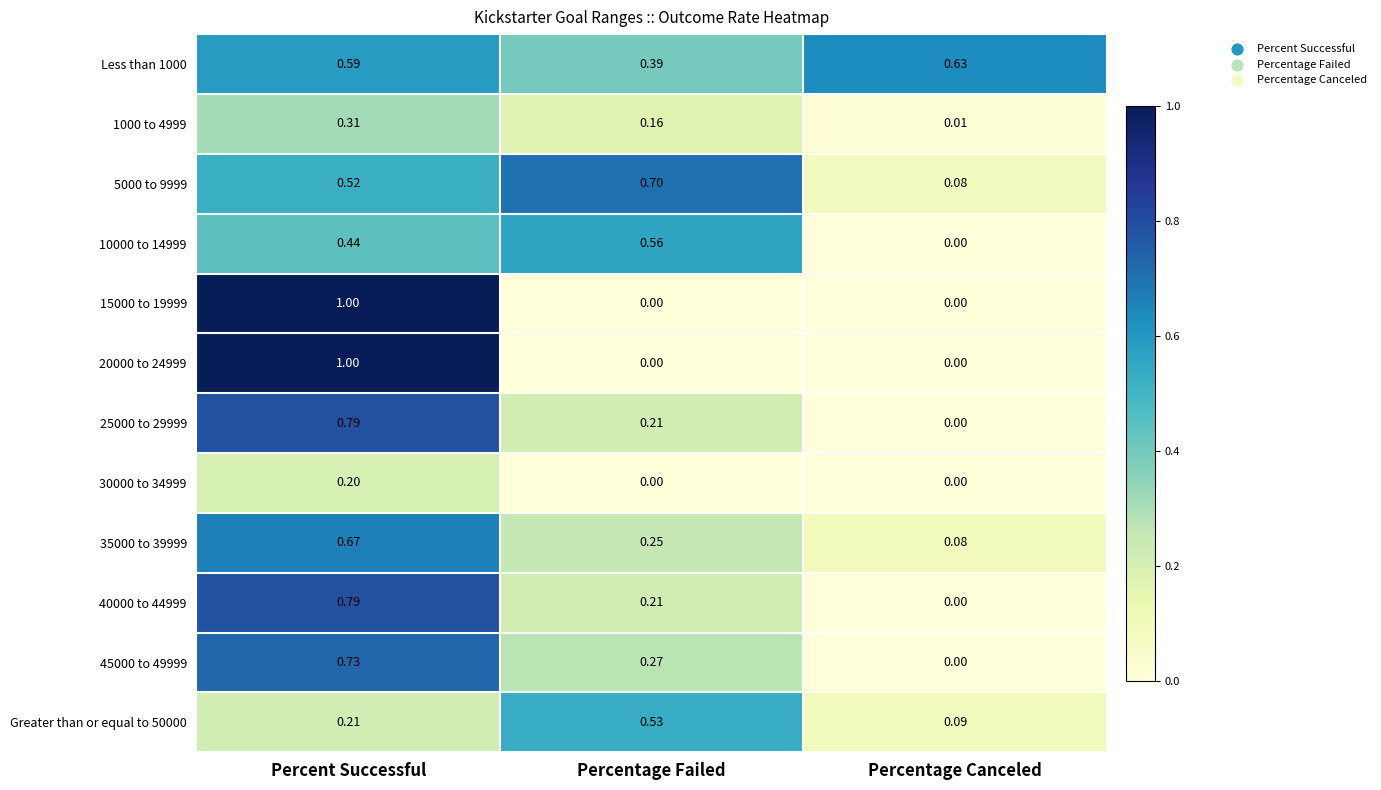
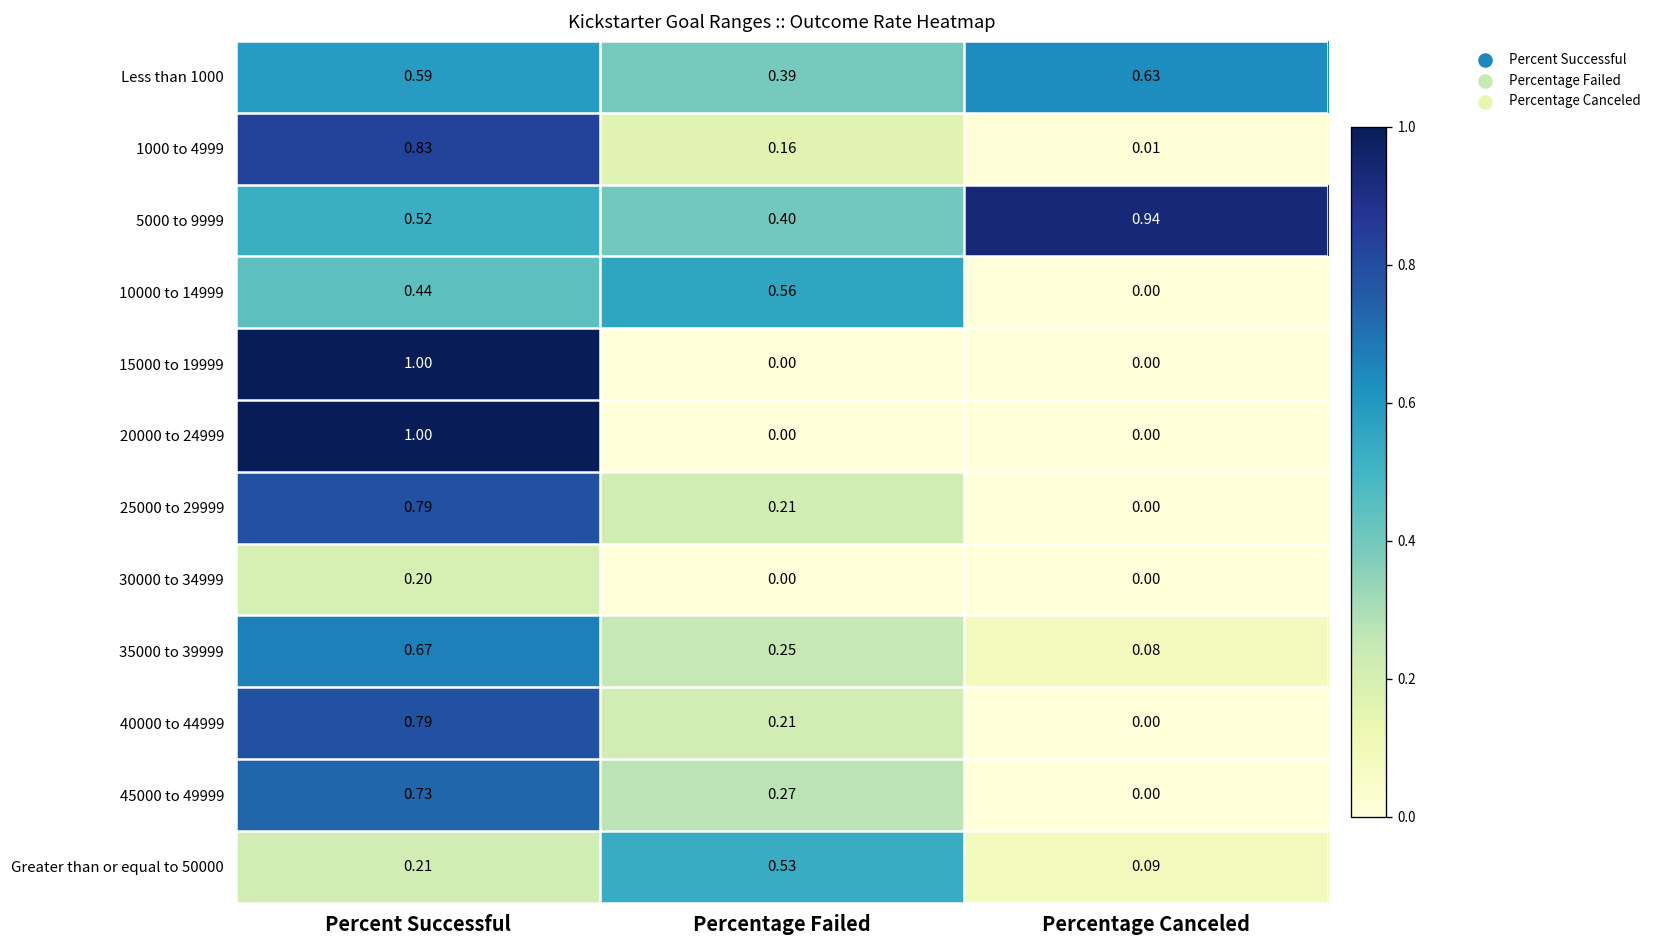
1000 to 4999, Percent Successful: 0.31 -> 0.83
5000 to 9999, Percentage Failed: 0.70 -> 0.40
5000 to 9999, Percentage Canceled: 0.08 -> 0.94
